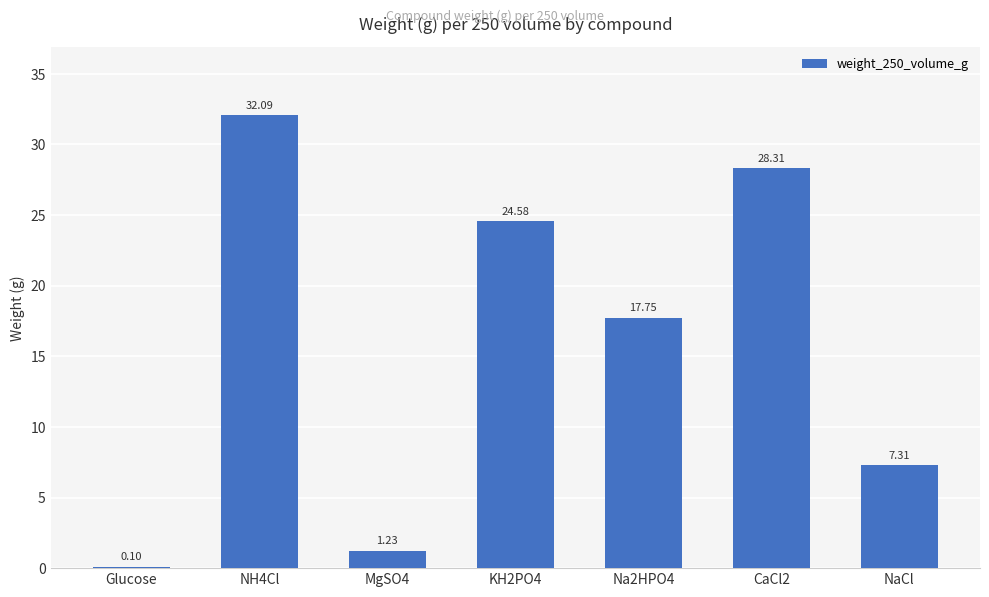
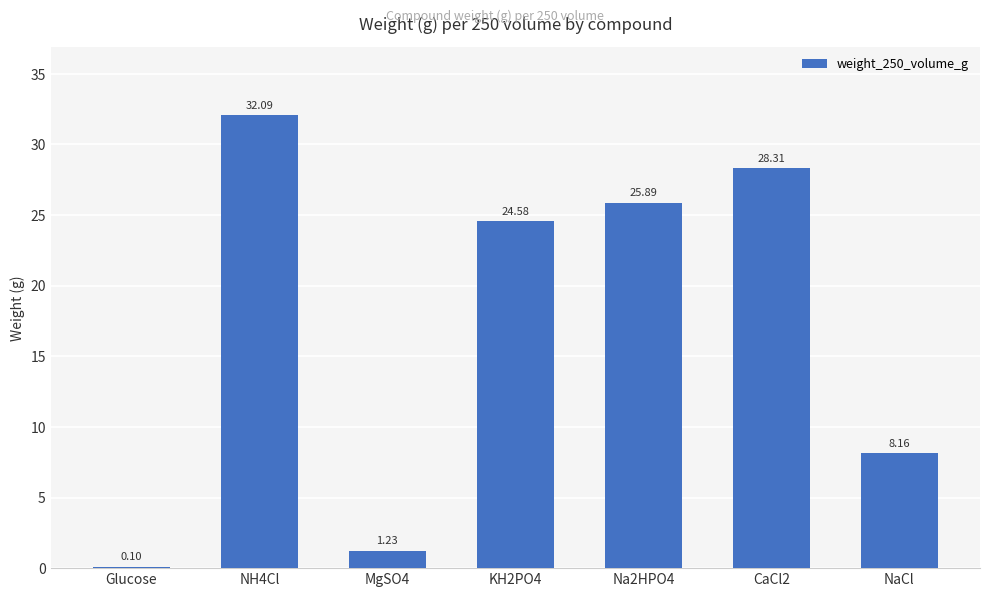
Na2HPO4: 17.75 -> 25.89
NaCl: 7.31 -> 8.16
